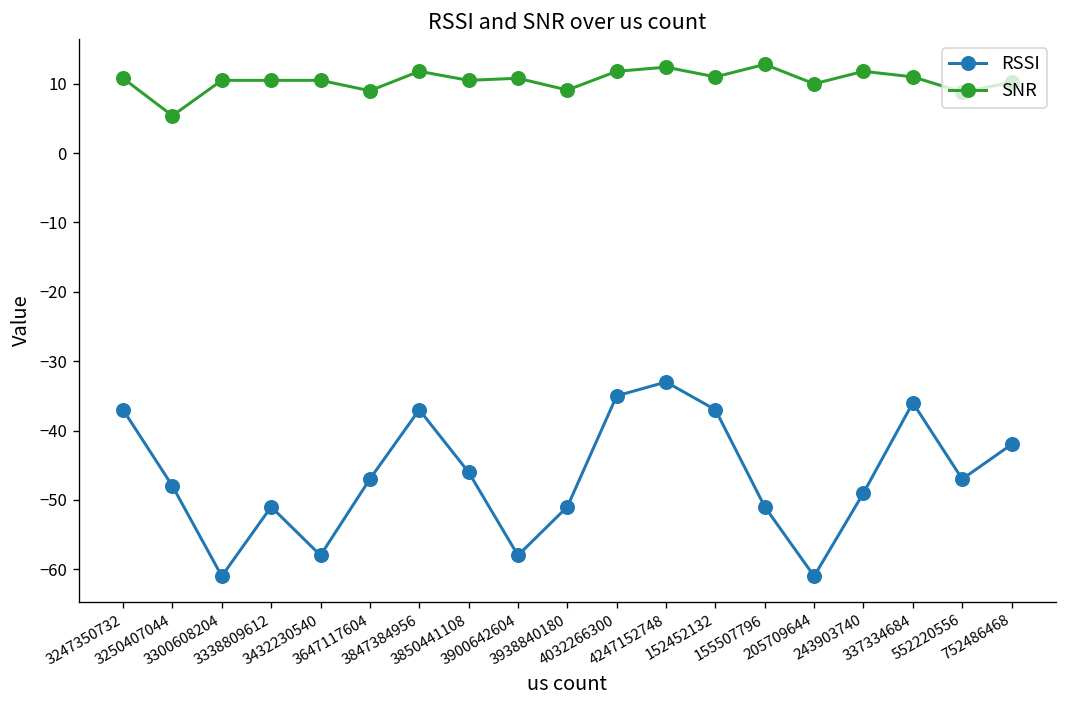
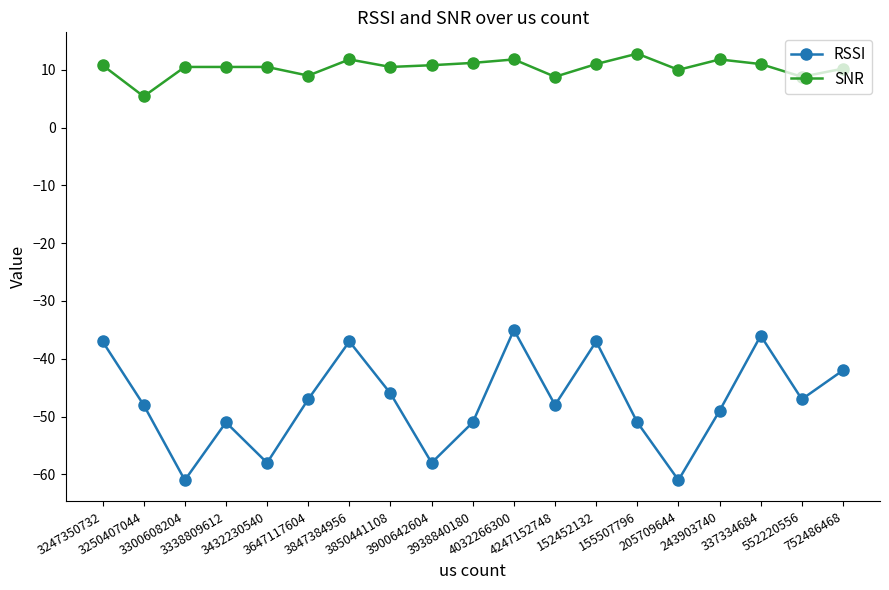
SNR, 3938840180: 9 -> 11
RSSI, 4247152748: -33 -> -48
SNR, 4247152748: 12 -> 9
